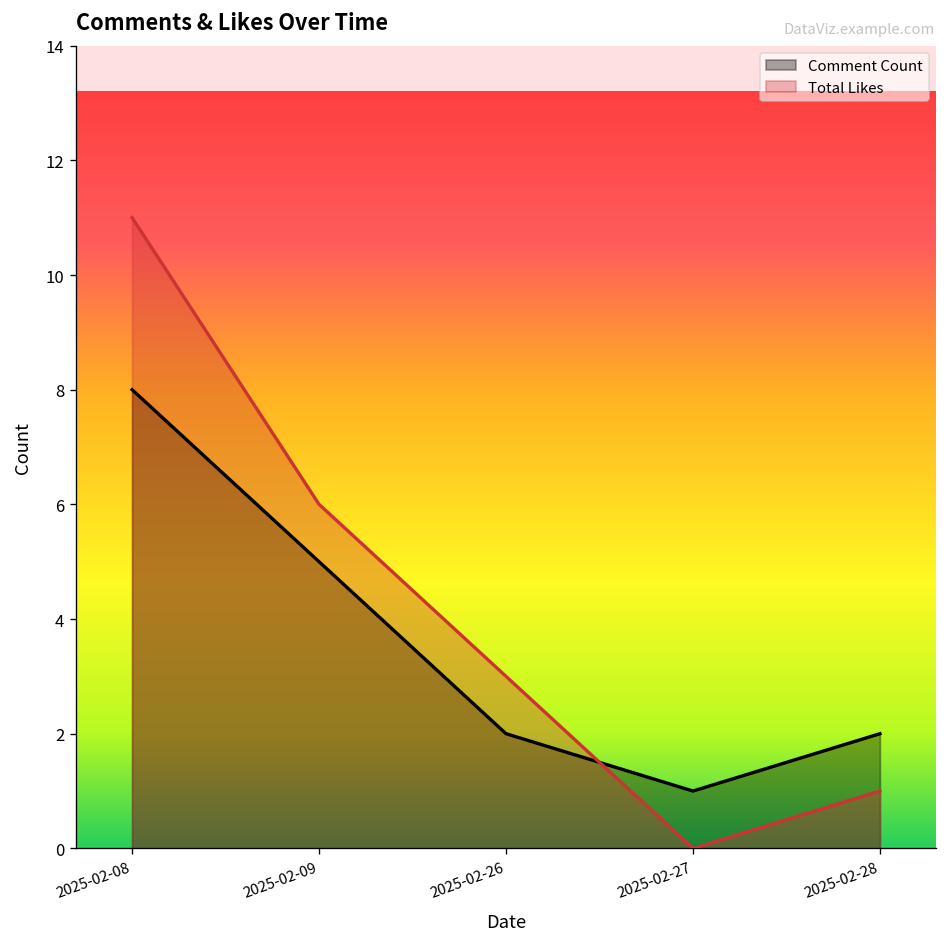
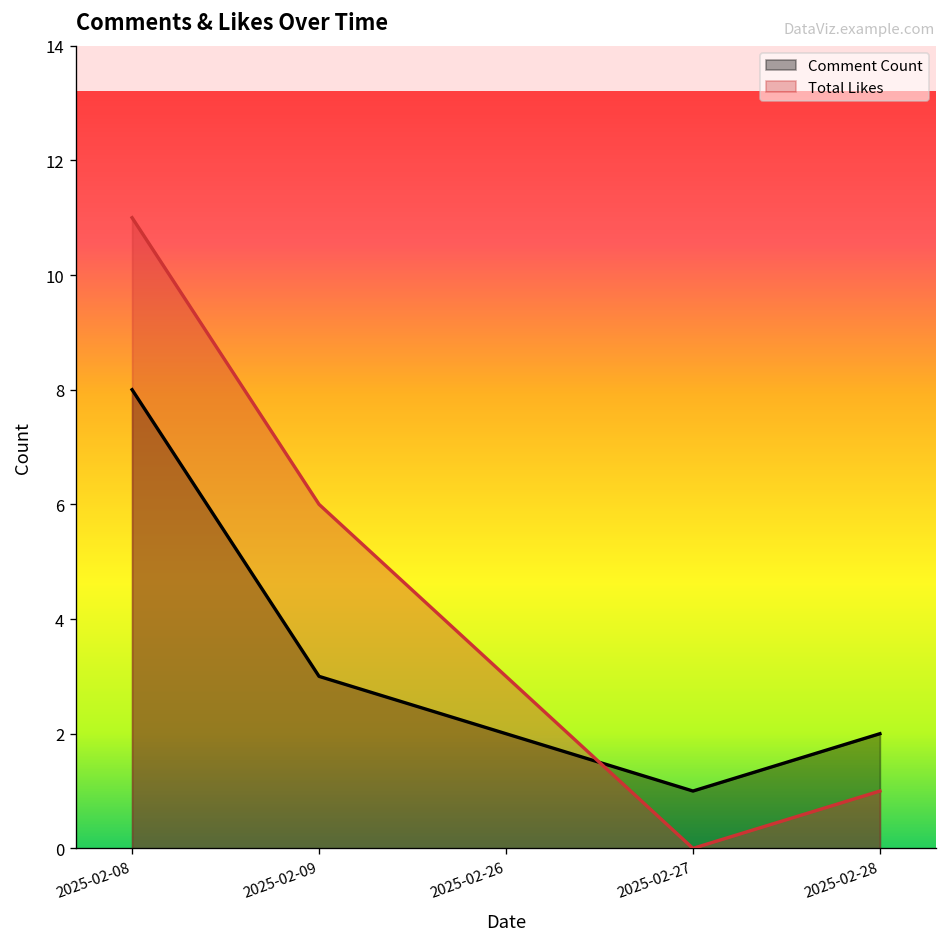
Comment Count, 2025-02-09: 5 -> 3
